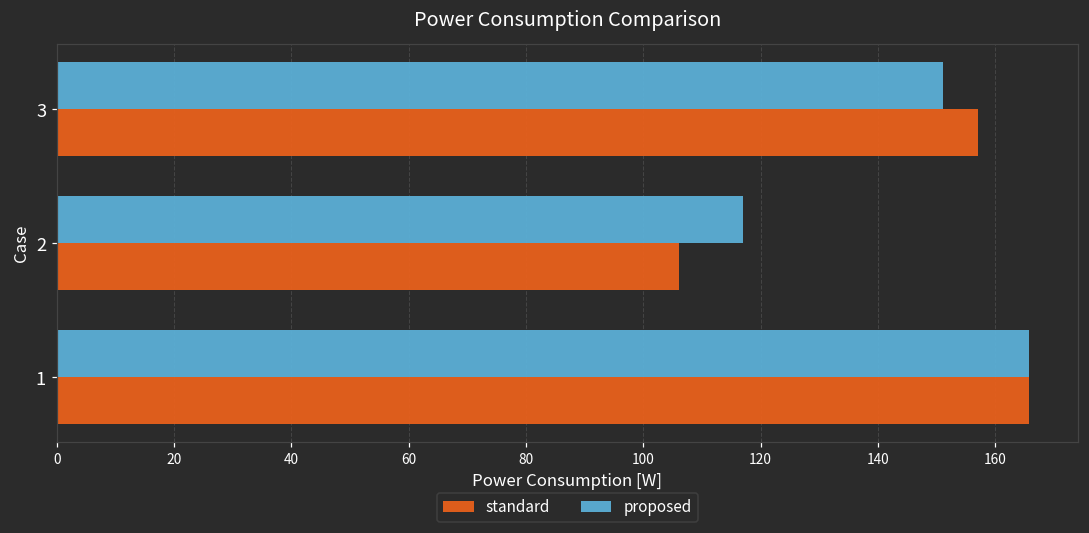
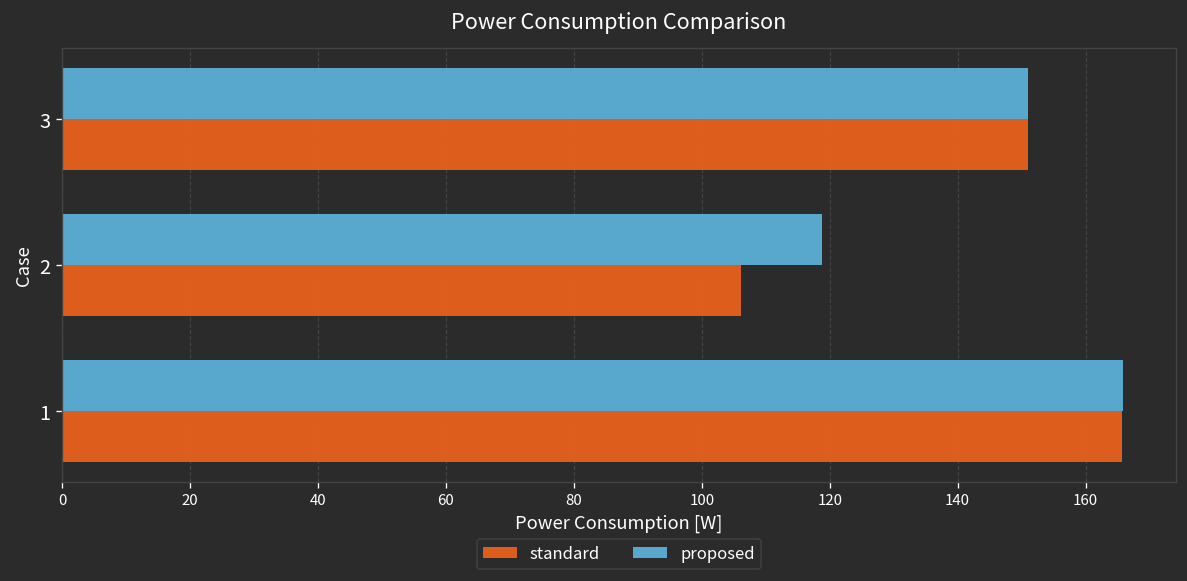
standard, 3: 157 -> 151
proposed, 2: 117 -> 119
